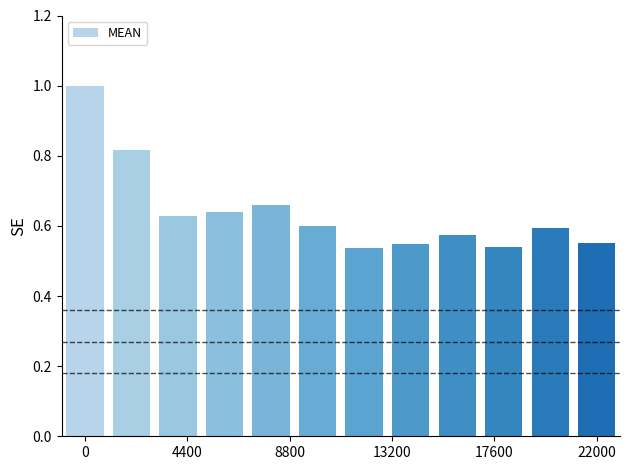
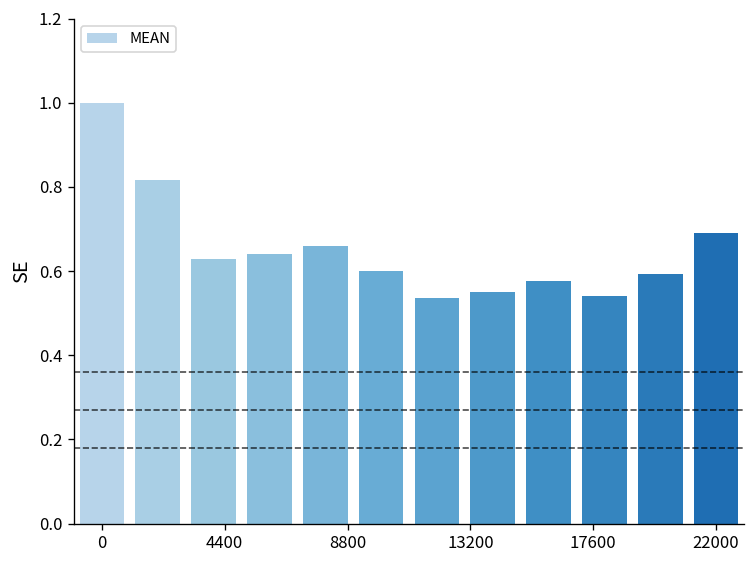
22000: 0.55 -> 0.69
